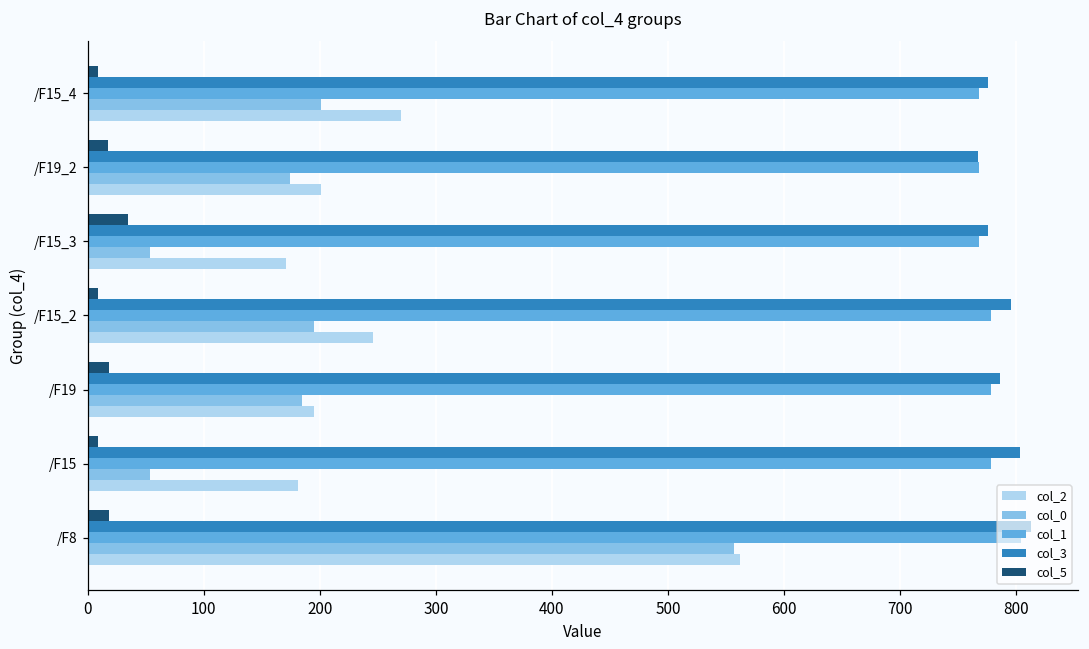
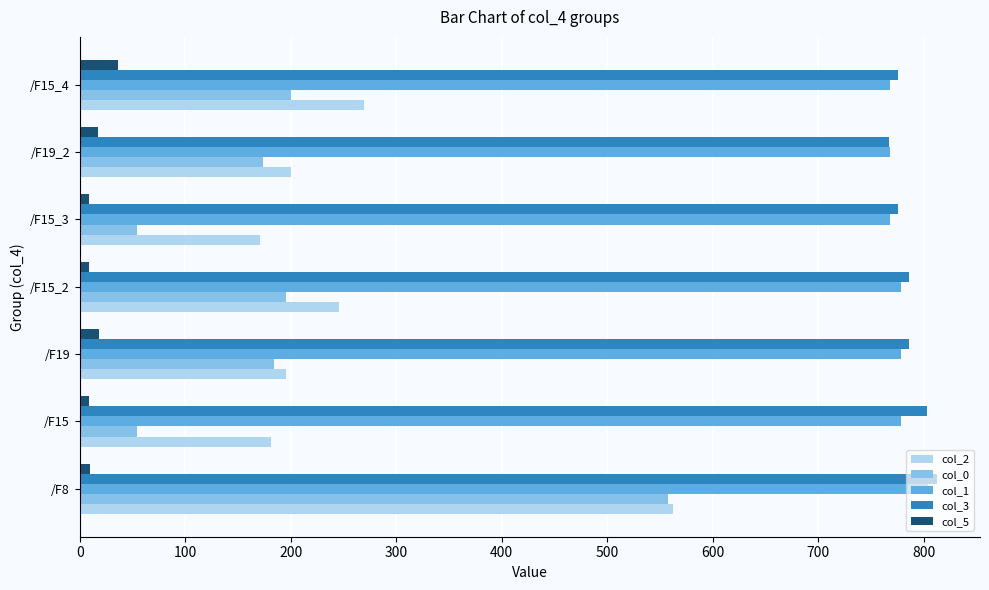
col_5, /F15_4: 9 -> 37
col_5, /F15_3: 35 -> 9
col_3, /F15_2: 795 -> 786
col_5, /F8: 18 -> 10
